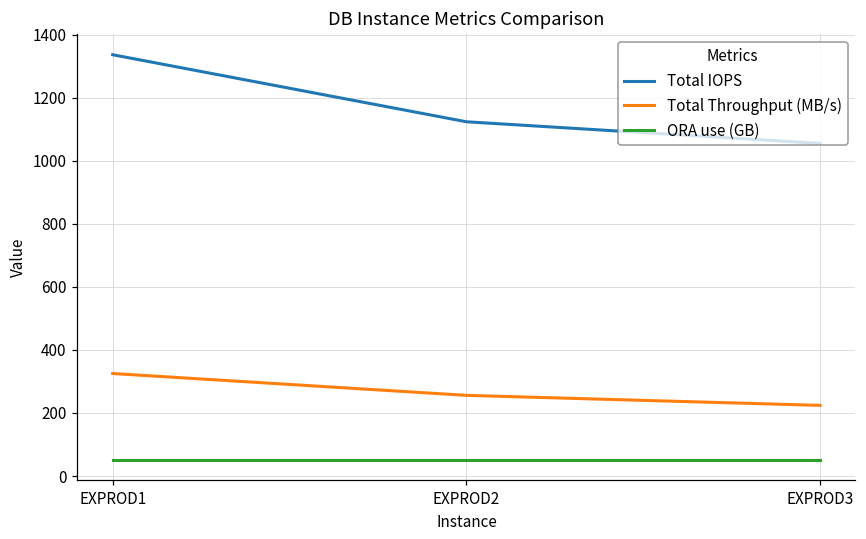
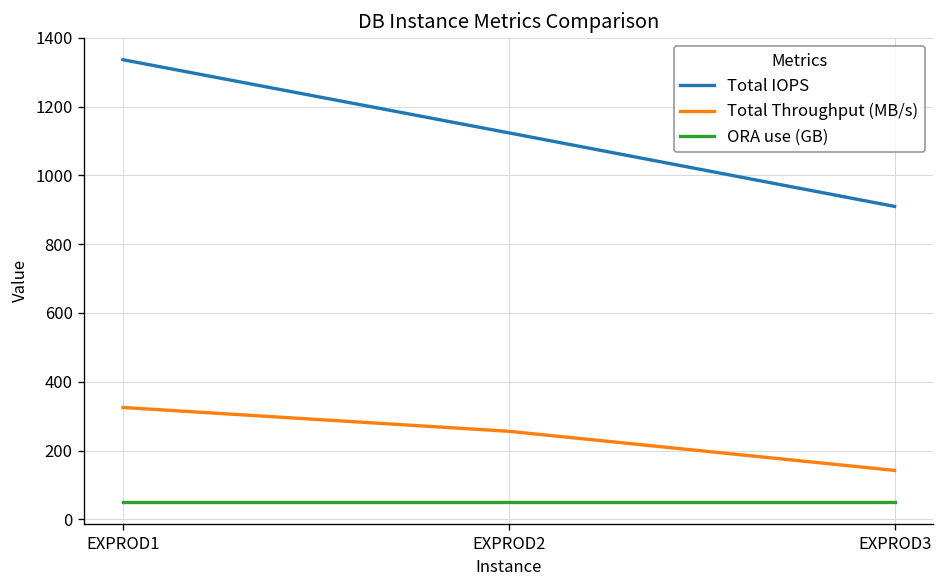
Total IOPS, EXPROD3: 1060 -> 910
Total Throughput (MB/s), EXPROD3: 220 -> 140
